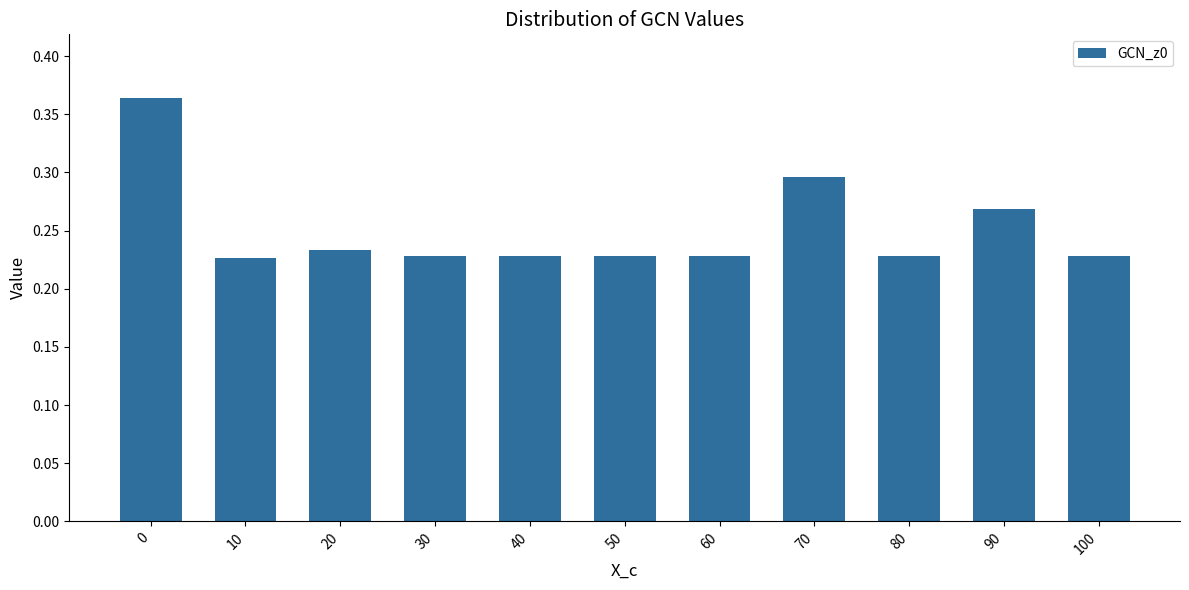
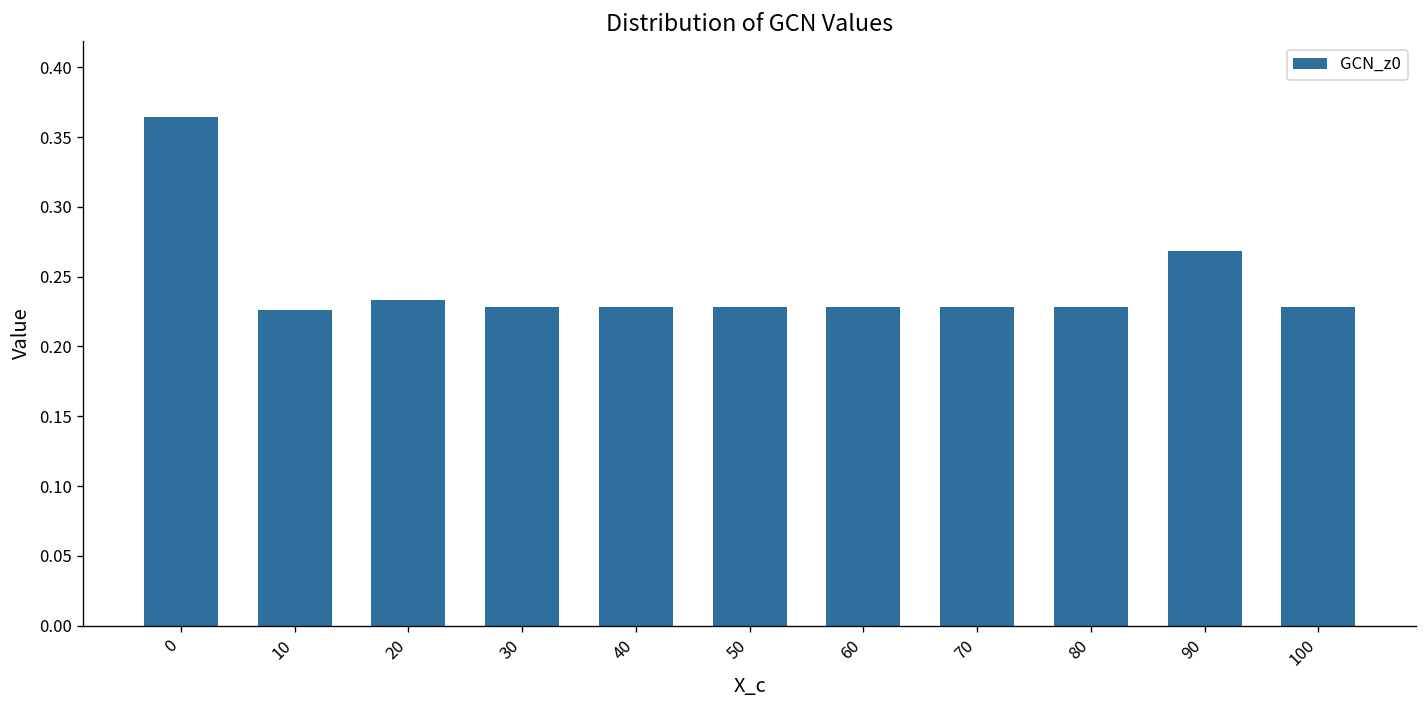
70: 0.296 -> 0.228
